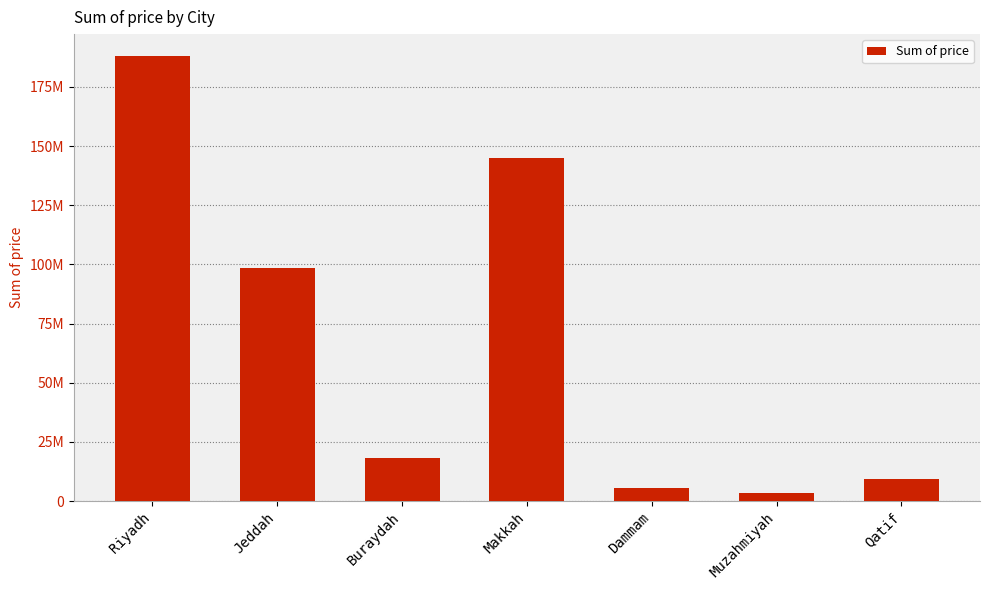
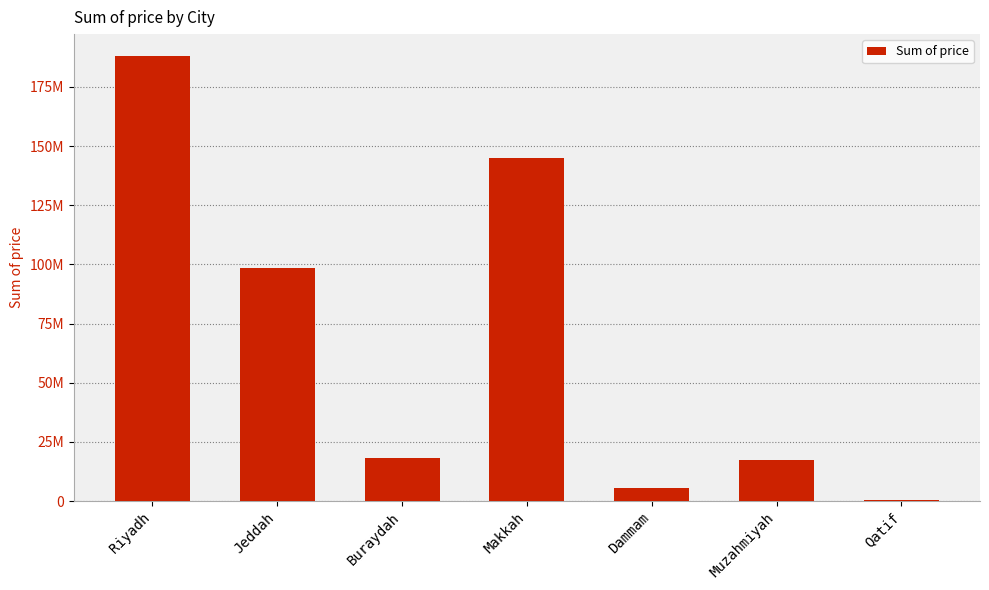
Muzahmiyah: 3000000 -> 17000000
Qatif: 10000000 -> 0
